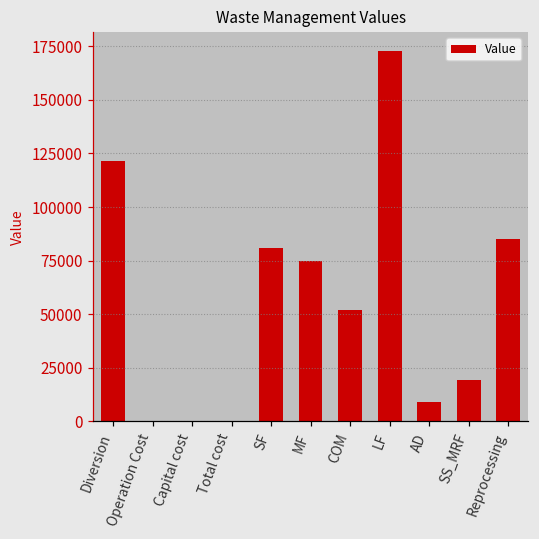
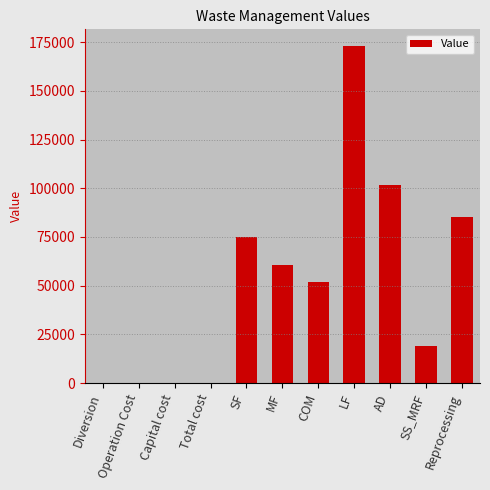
Diversion: 121000 -> 0
SF: 81000 -> 75000
MF: 75000 -> 60000
AD: 9000 -> 102000
